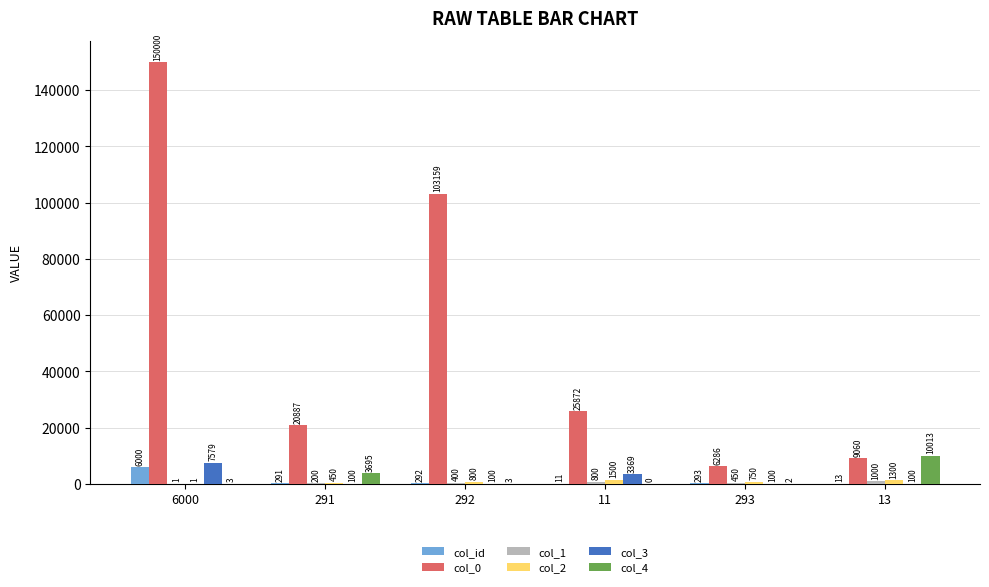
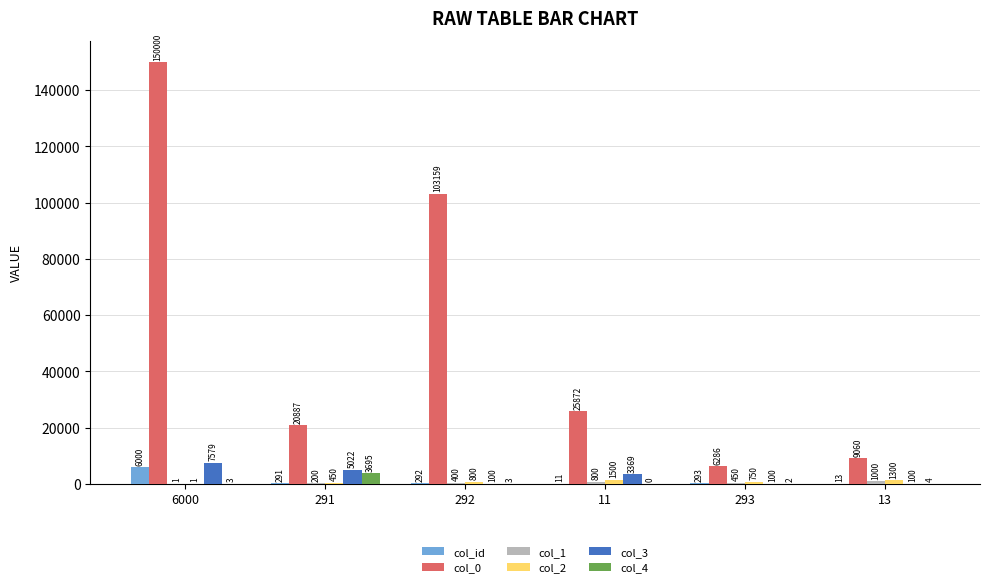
col_3, 291: 100 -> 5022
col_4, 13: 10013 -> 4
